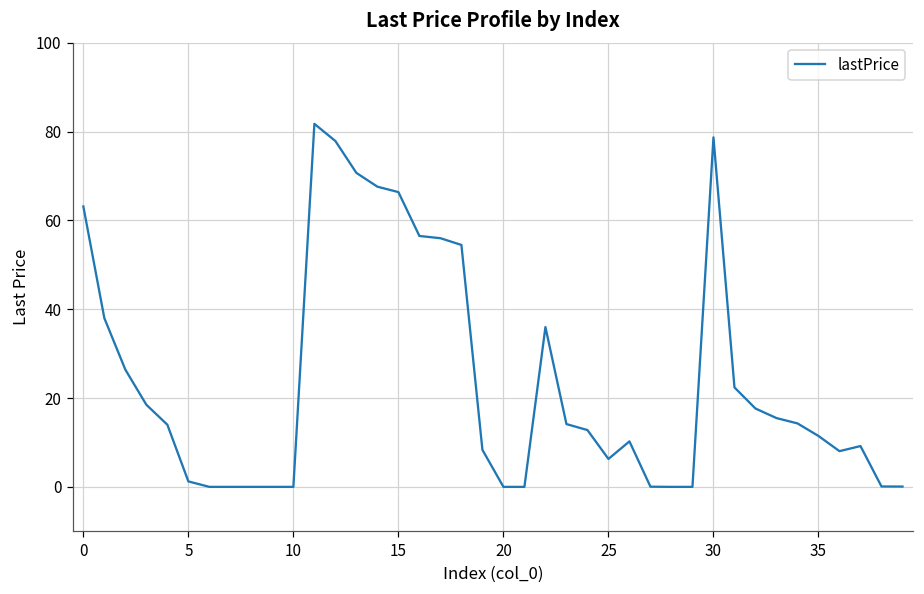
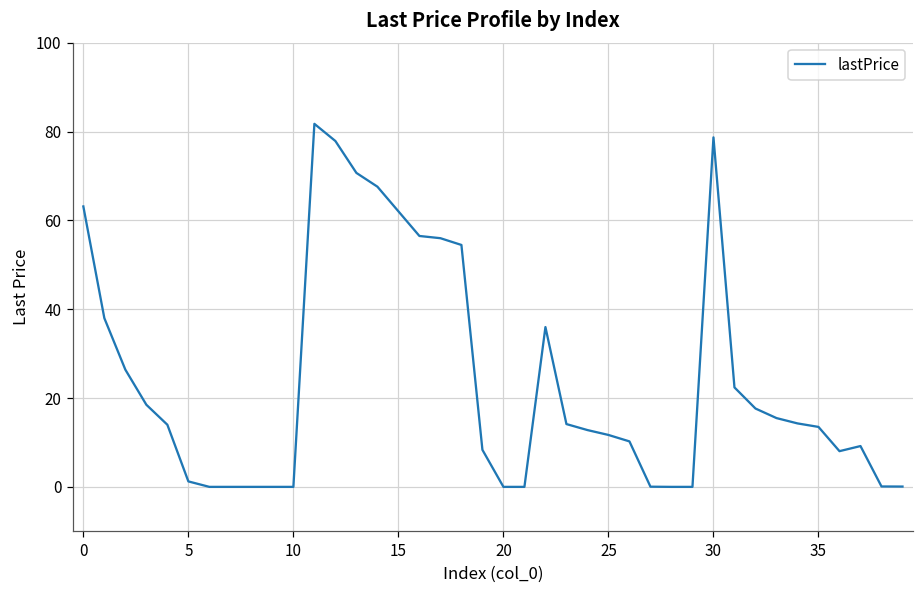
15: 66 -> 62
25: 6 -> 12
35: 11 -> 14
